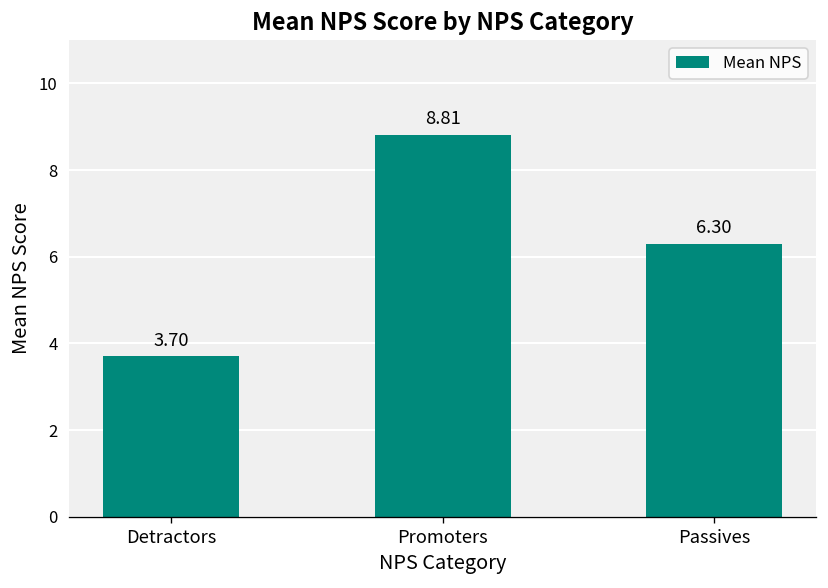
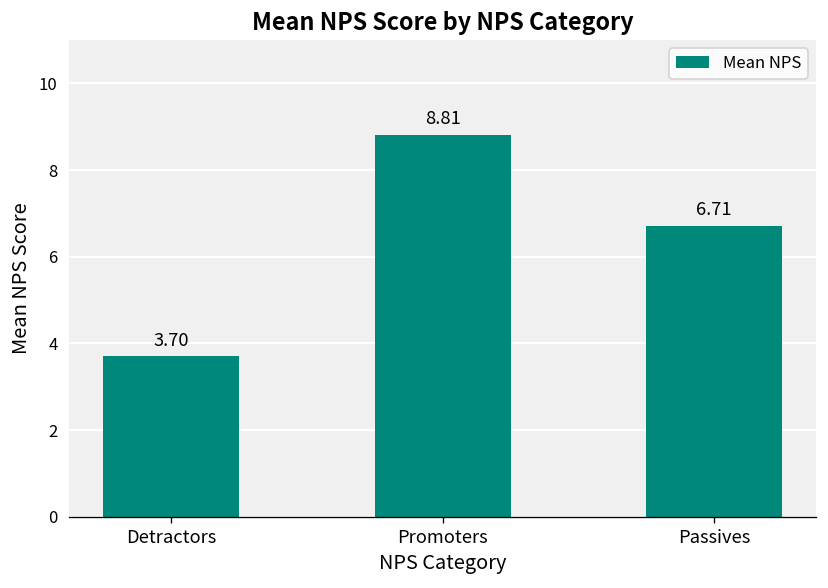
Passives: 6.30 -> 6.71
